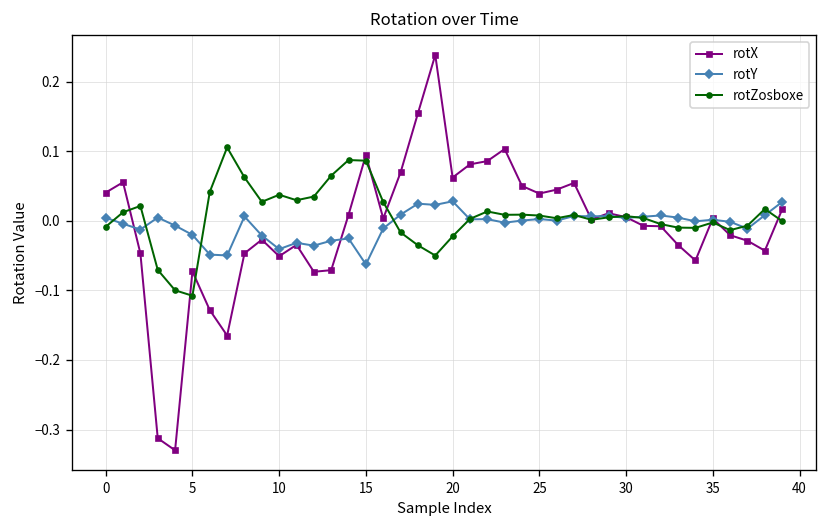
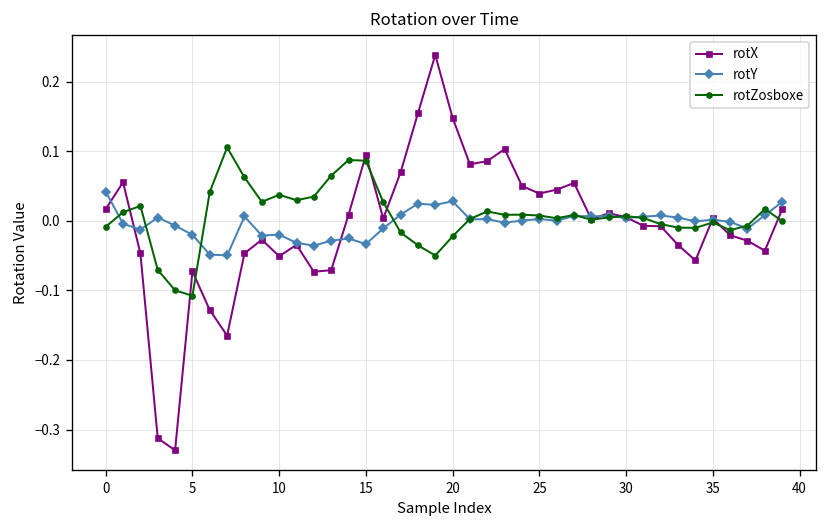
rotX, 0: 0.04 -> 0.02
rotY, 0: 0.00 -> 0.04
rotY, 10: -0.04 -> -0.02
rotY, 15: -0.06 -> -0.03
rotX, 20: 0.06 -> 0.15
